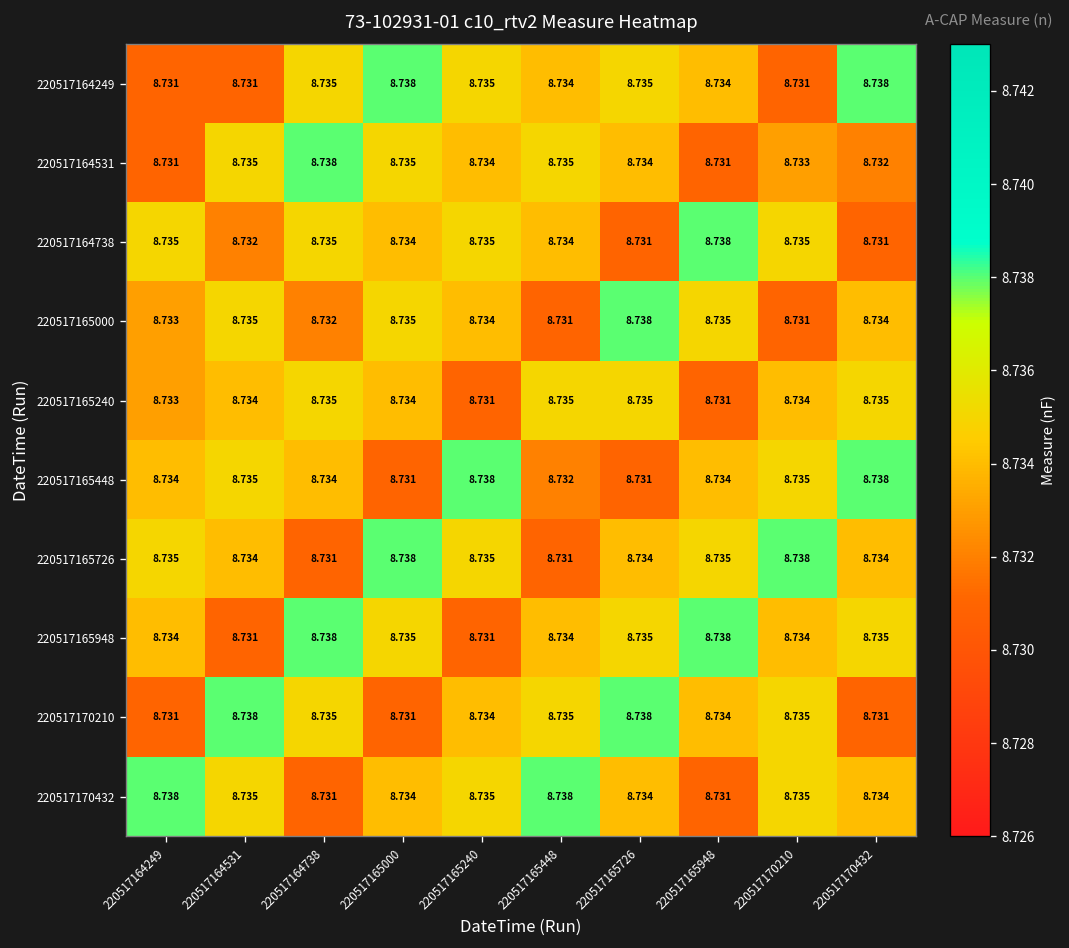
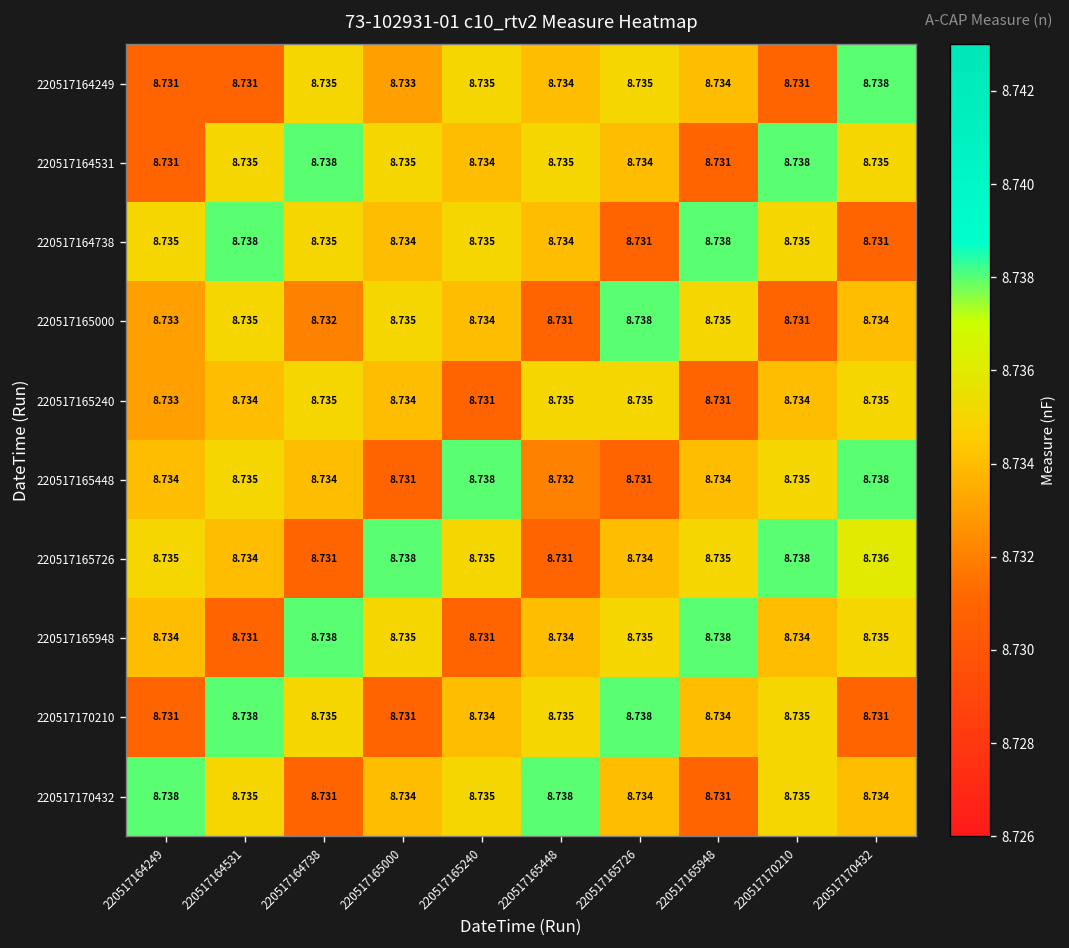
220517164249, 220517165000: 8.738 -> 8.733
220517164531, 220517170210: 8.733 -> 8.738
220517164531, 220517170432: 8.732 -> 8.735
220517164738, 220517164531: 8.732 -> 8.738
220517165726, 220517170432: 8.734 -> 8.736
